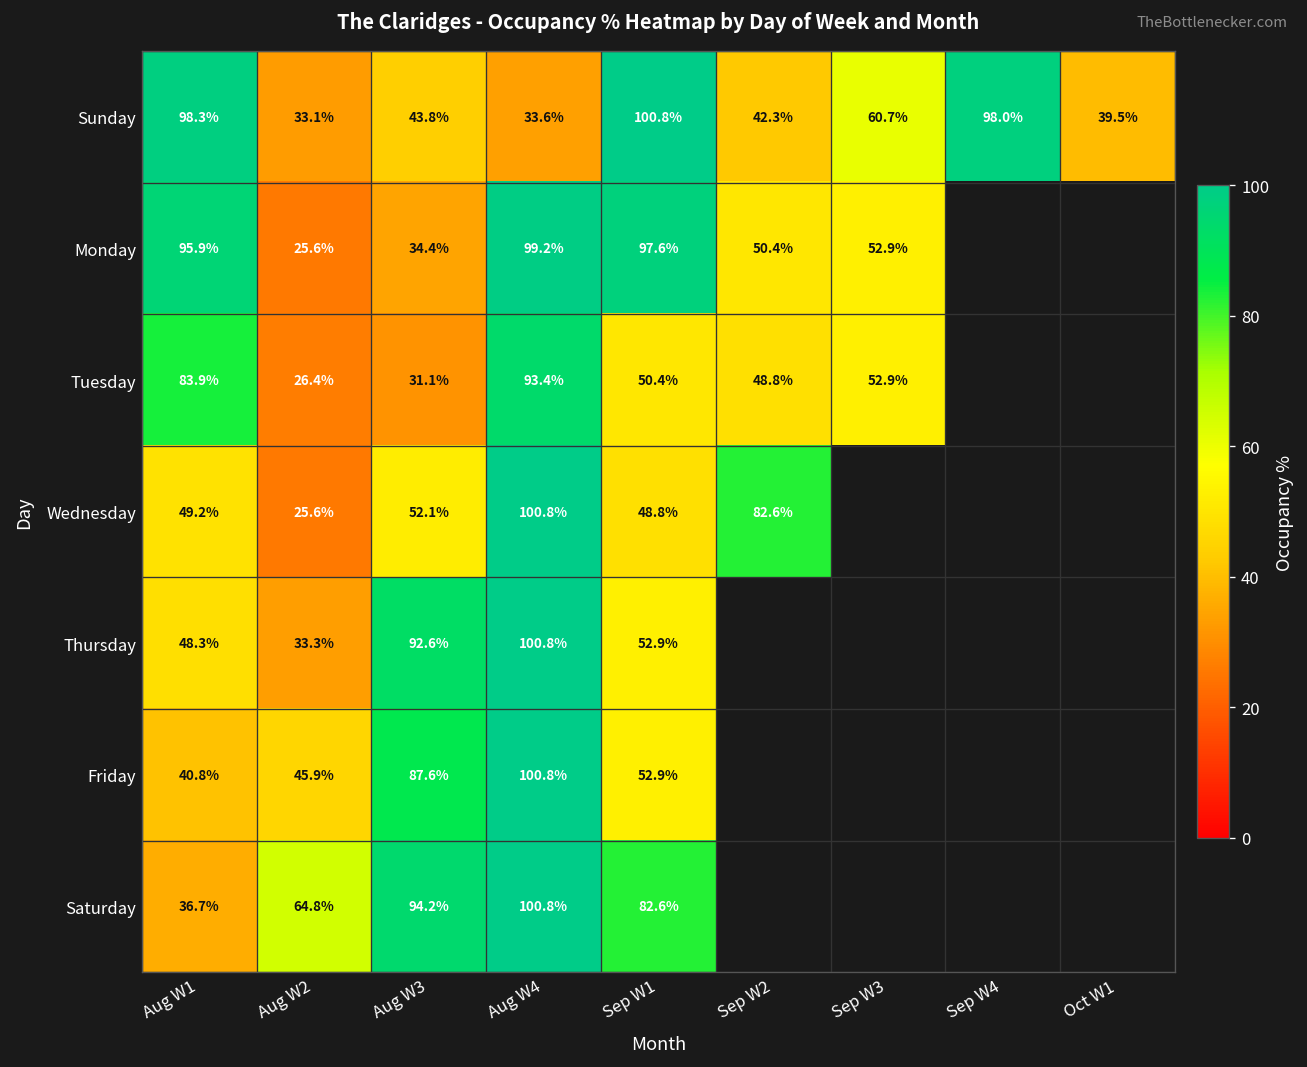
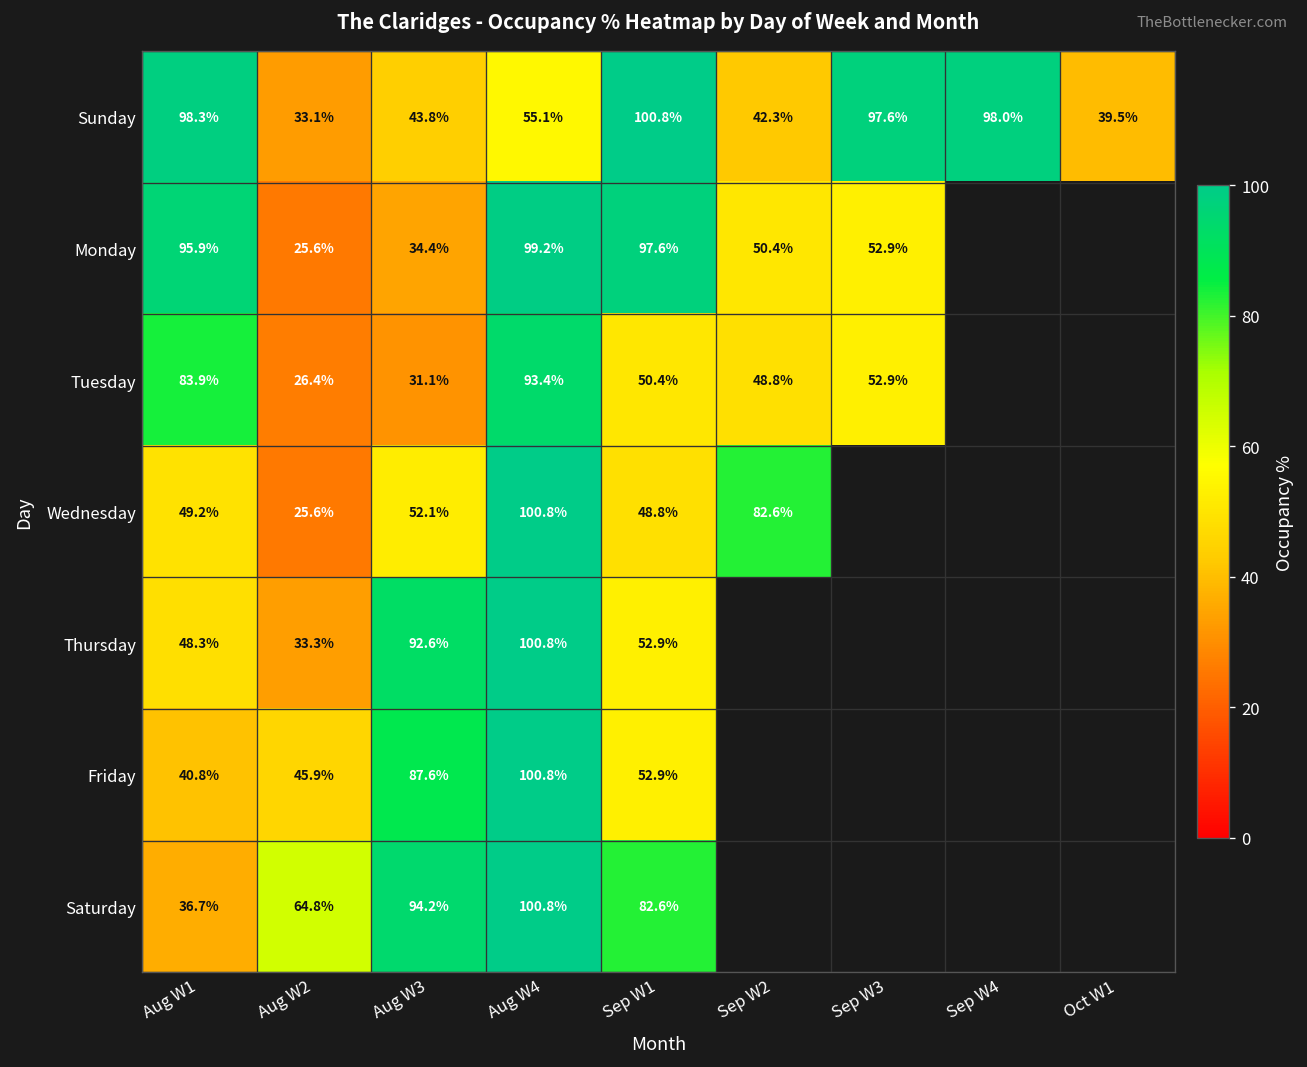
Sunday, Aug W4: 33.6% -> 55.1%
Sunday, Sep W3: 60.7% -> 97.6%
